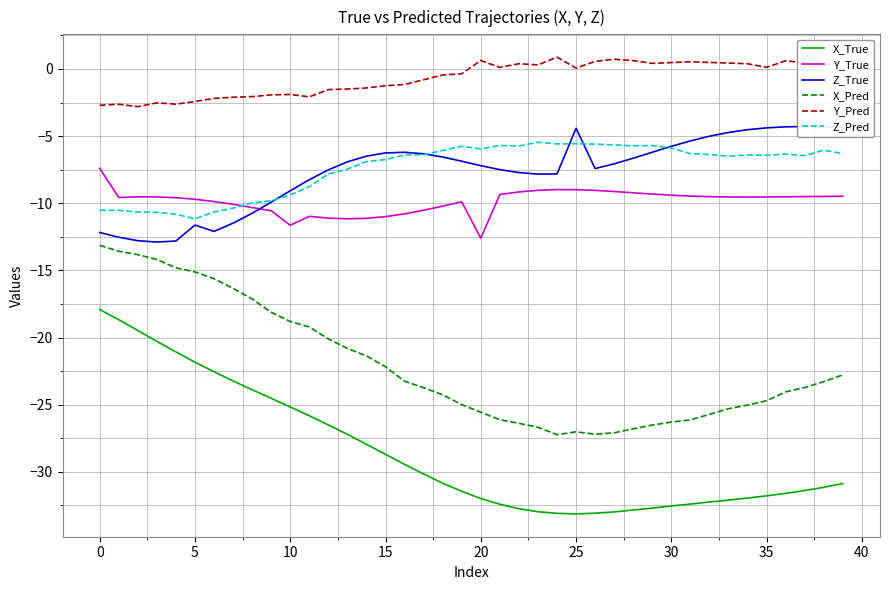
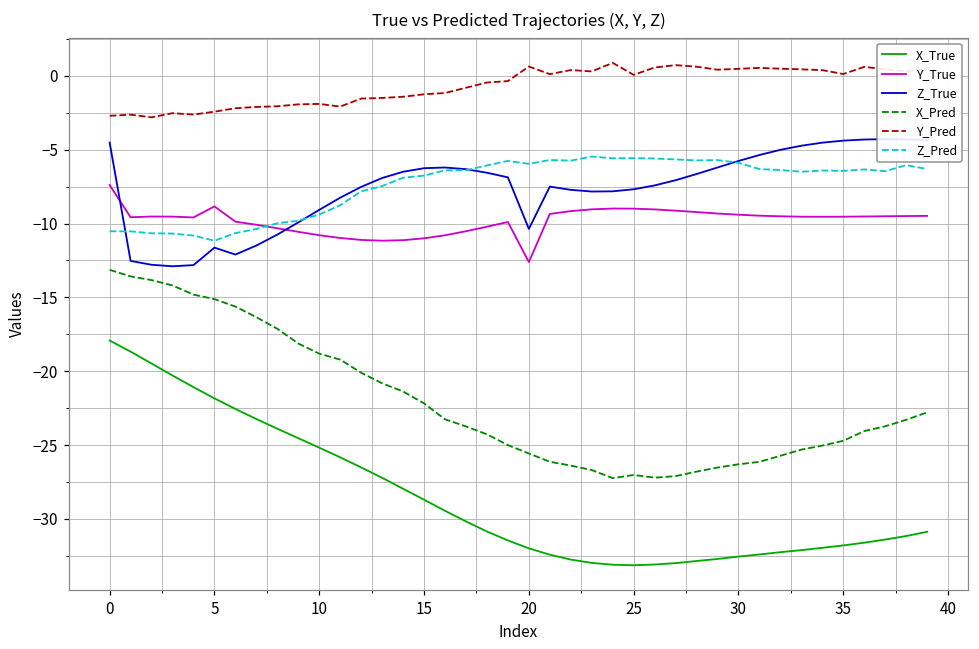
Z_True, 0: -12.2 -> -4.5
Y_True, 5: -9.7 -> -8.8
Y_True, 10: -11.6 -> -10.8
Z_True, 20: -7.2 -> -10.4
Z_True, 25: -4.4 -> -7.7
